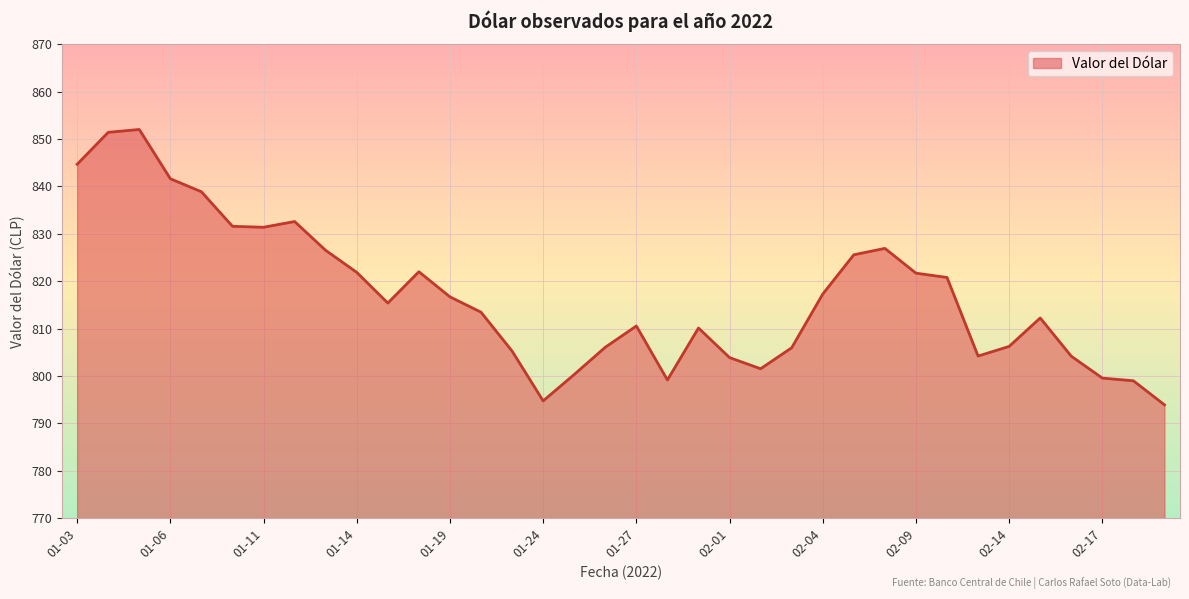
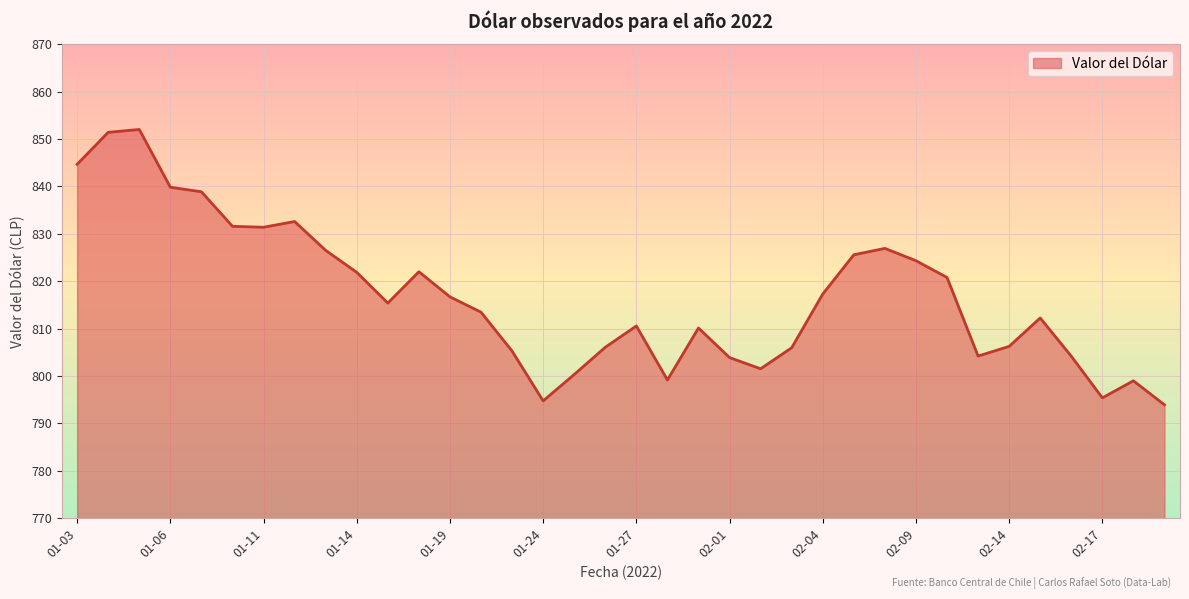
01-06: 842 -> 840
02-09: 822 -> 824
02-17: 800 -> 795
